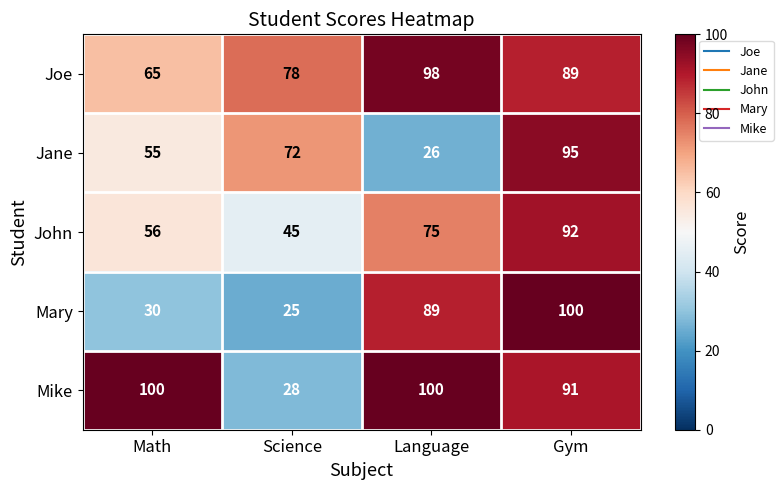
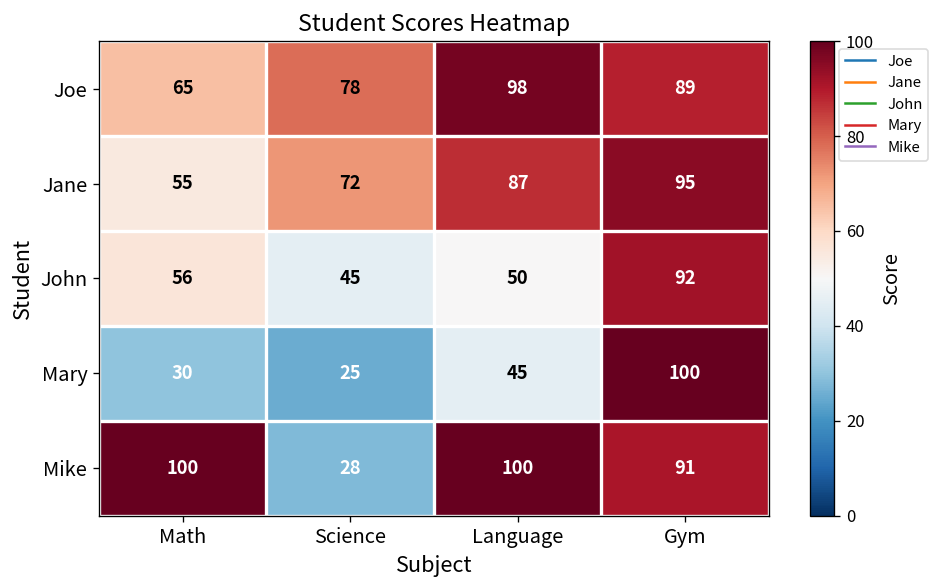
Jane, Language: 26 -> 87
John, Language: 75 -> 50
Mary, Language: 89 -> 45
